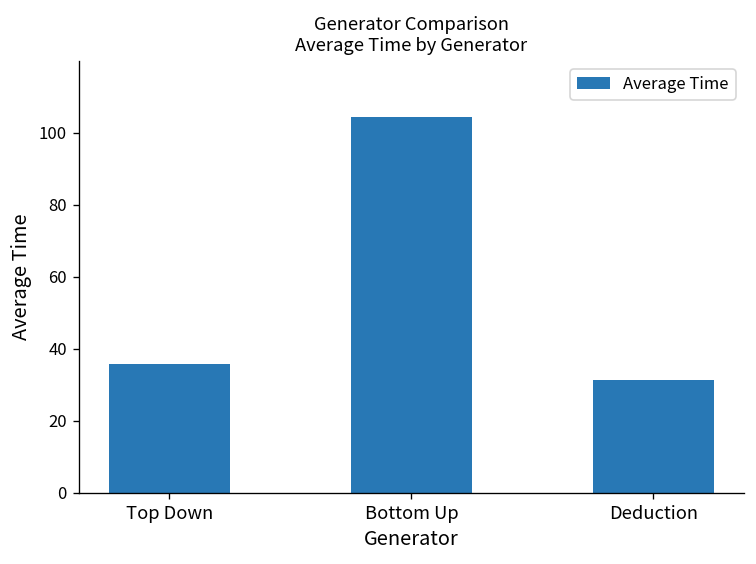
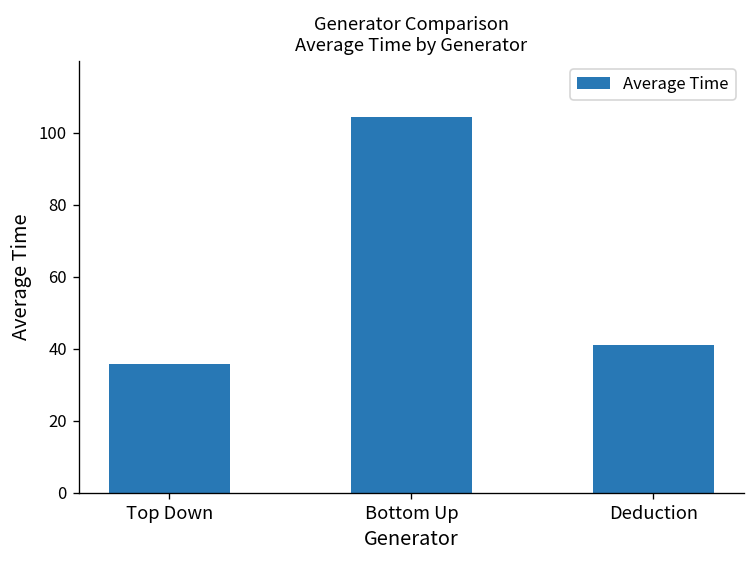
Deduction: 31 -> 41
